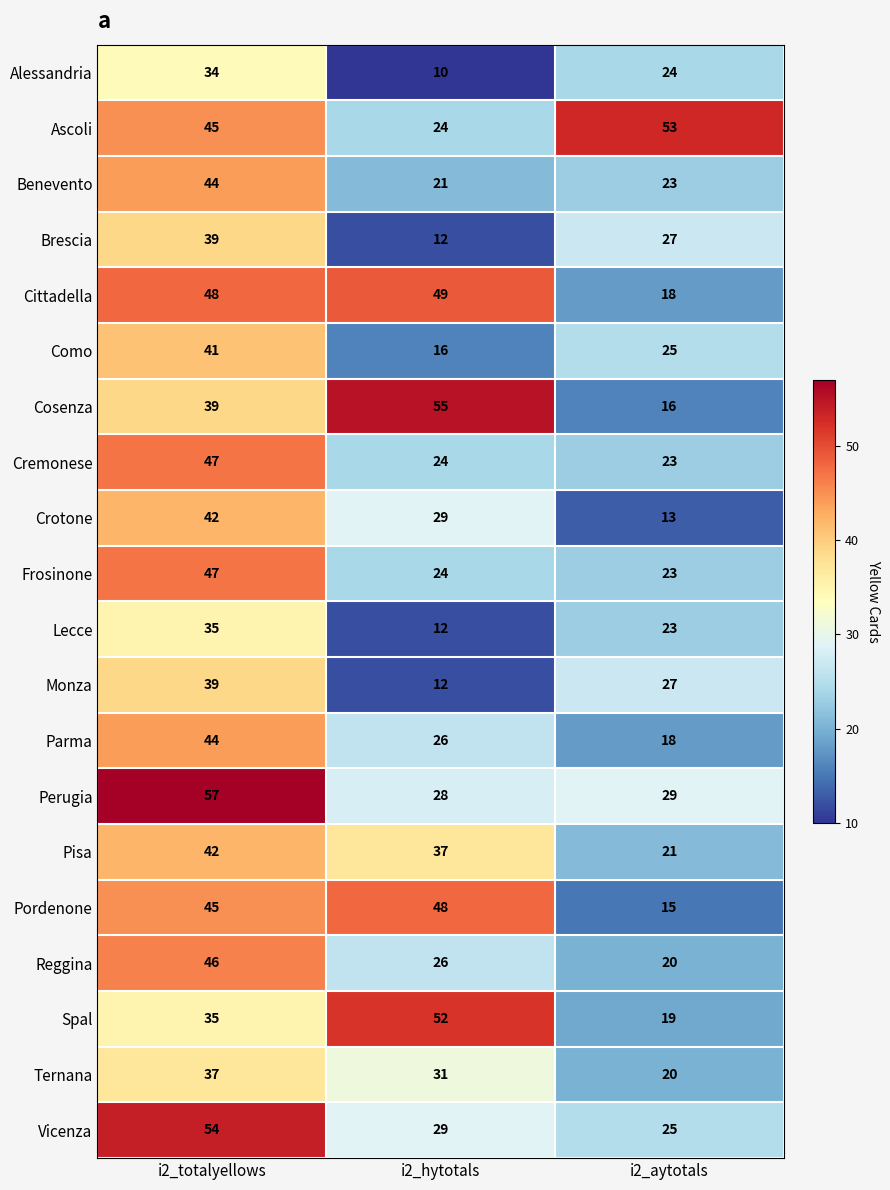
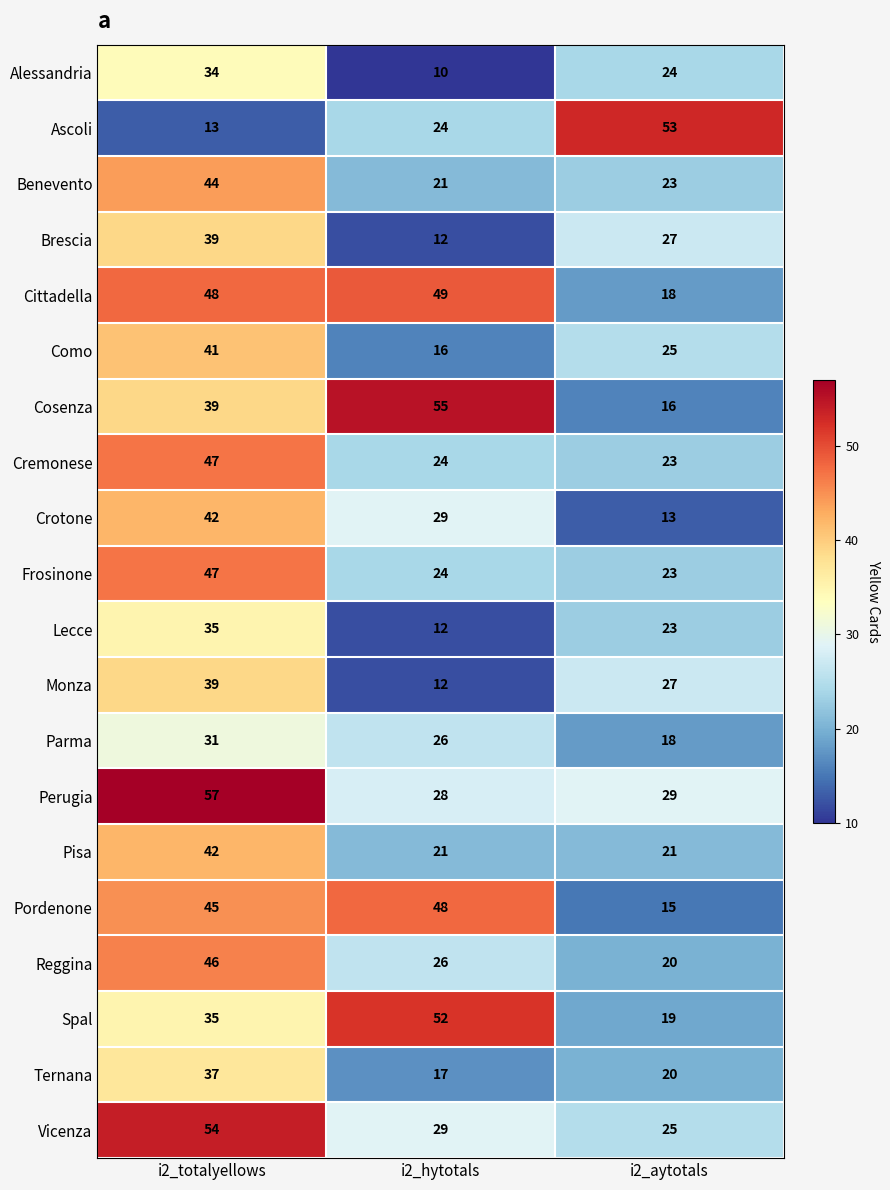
Ascoli, i2_totalyellows: 45 -> 13
Parma, i2_totalyellows: 44 -> 31
Pisa, i2_hytotals: 37 -> 21
Ternana, i2_hytotals: 31 -> 17
